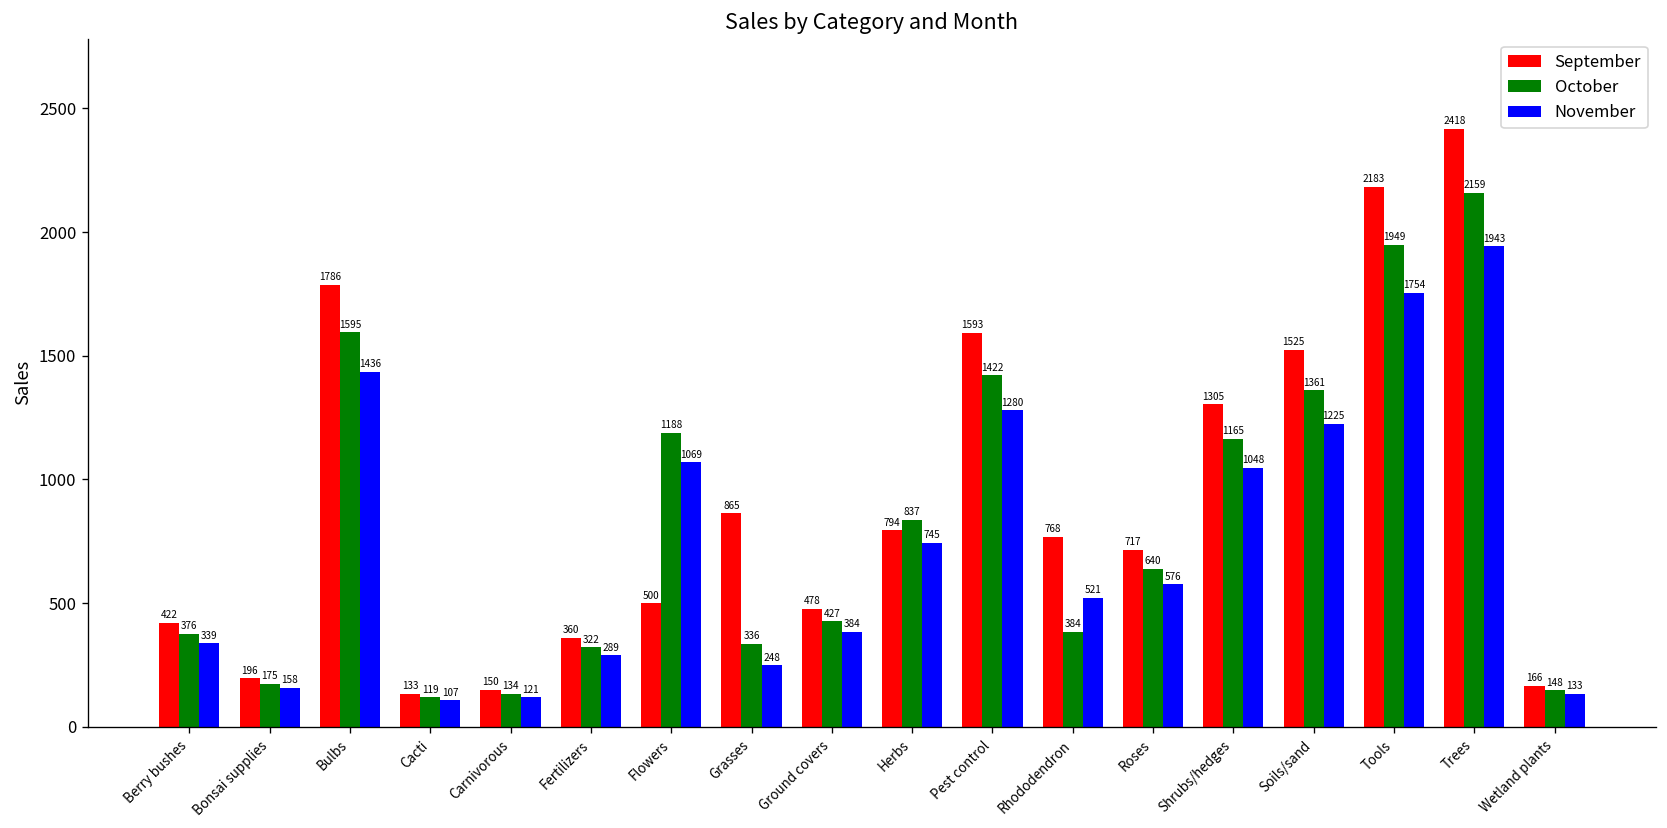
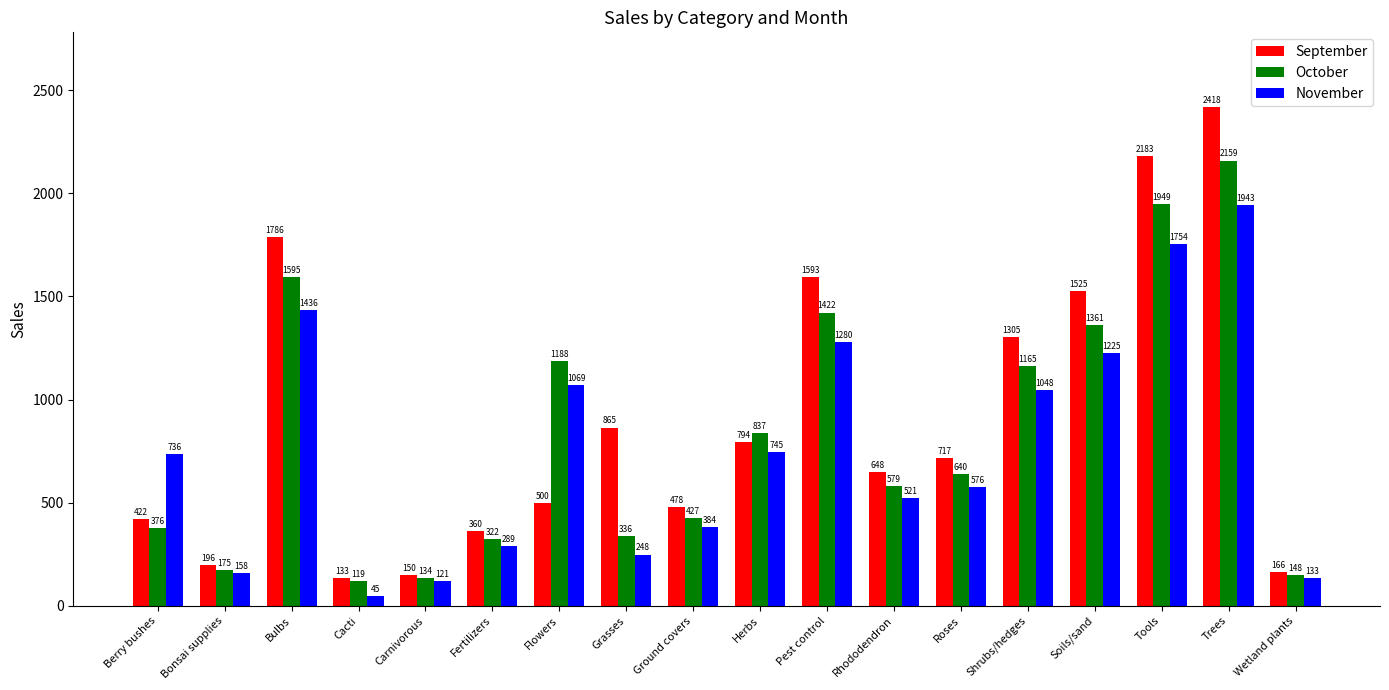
November, Berry bushes: 339 -> 736
November, Cacti: 107 -> 45
September, Rhododendron: 768 -> 648
October, Rhododendron: 384 -> 579
